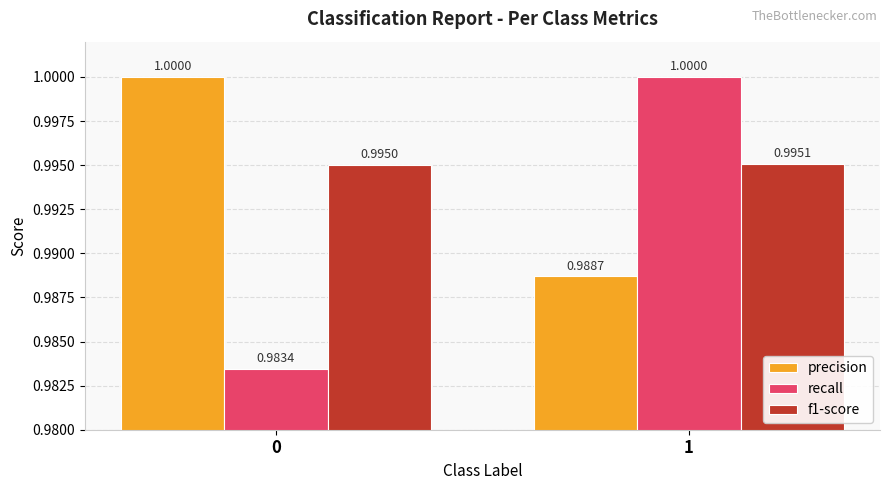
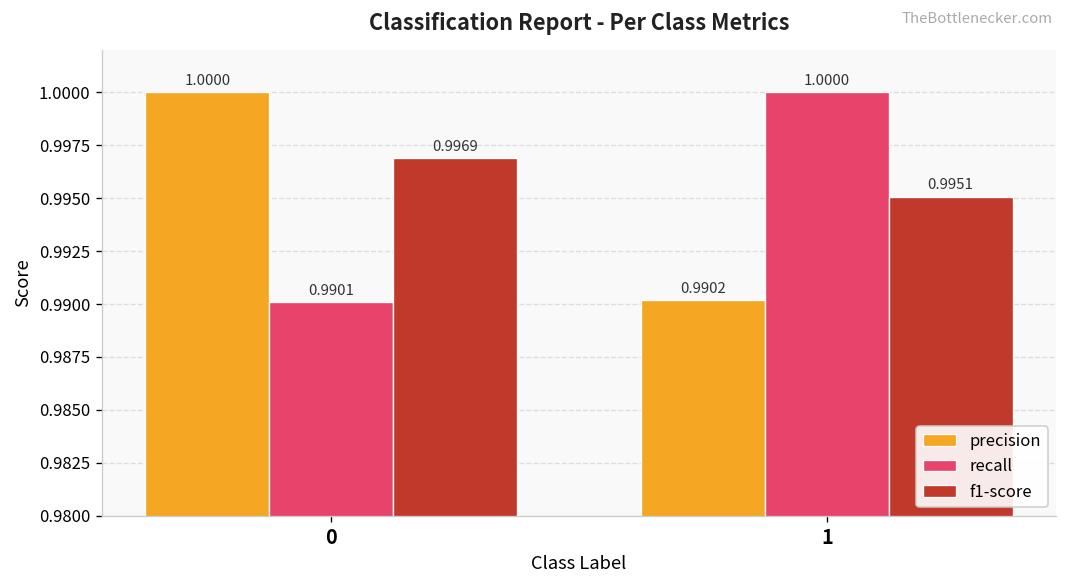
recall, 0: 0.9834 -> 0.9901
f1-score, 0: 0.9950 -> 0.9969
precision, 1: 0.9887 -> 0.9902
